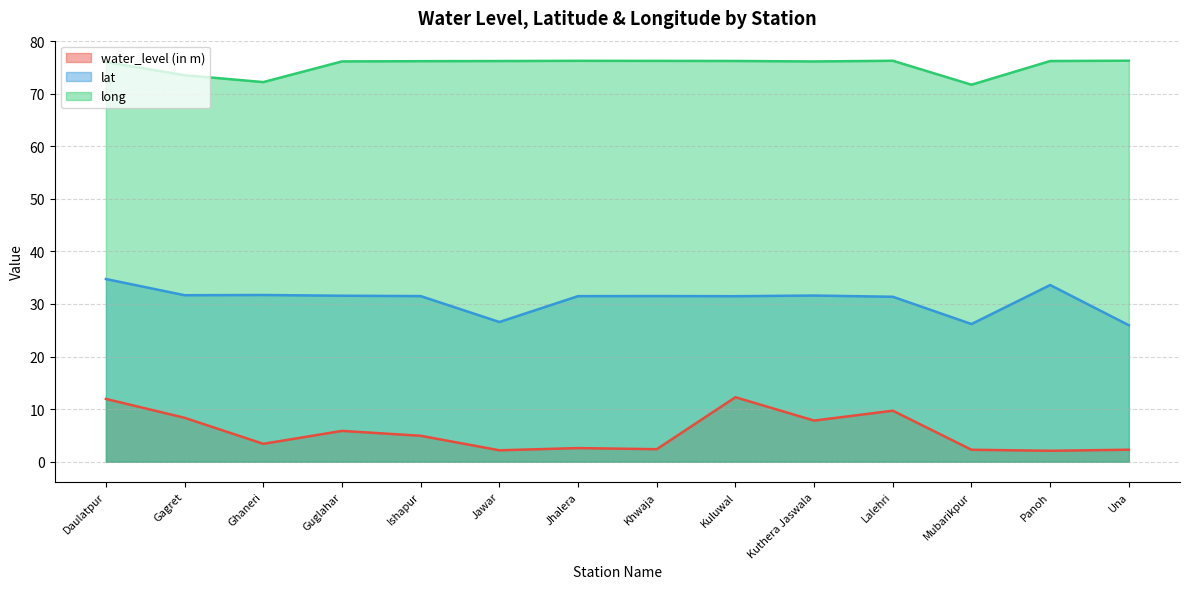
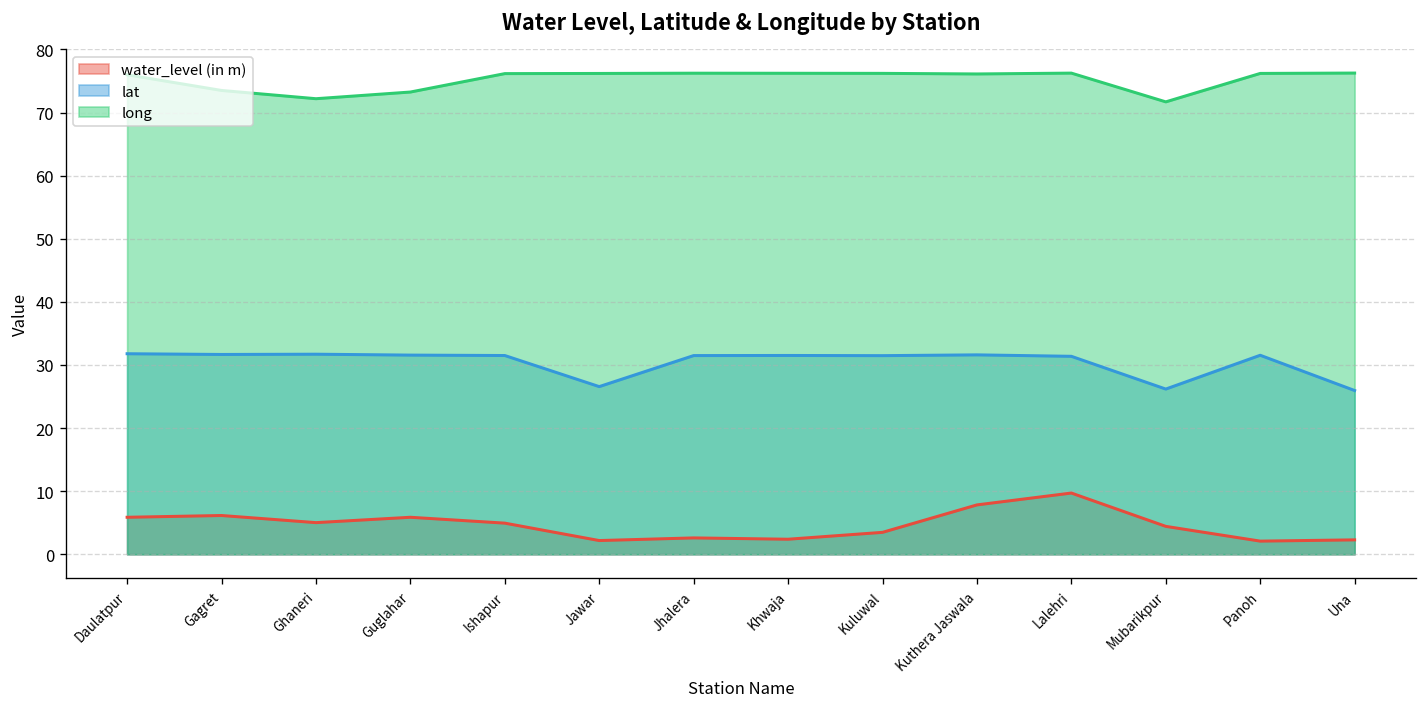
water_level (in m), Daulatpur: 12 -> 6
lat, Daulatpur: 35 -> 32
water_level (in m), Gagret: 8 -> 6
water_level (in m), Ghaneri: 3 -> 5
long, Guglahar: 76 -> 73
water_level (in m), Kuluwal: 12 -> 3
water_level (in m), Mubarikpur: 2 -> 4
lat, Panoh: 34 -> 32
